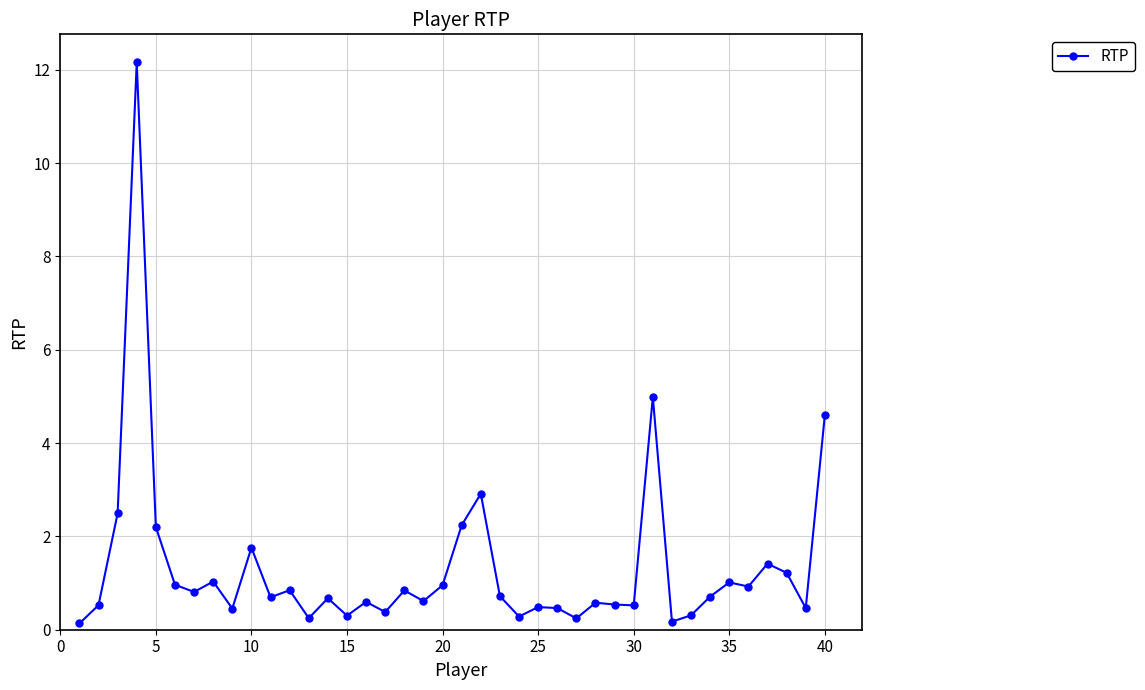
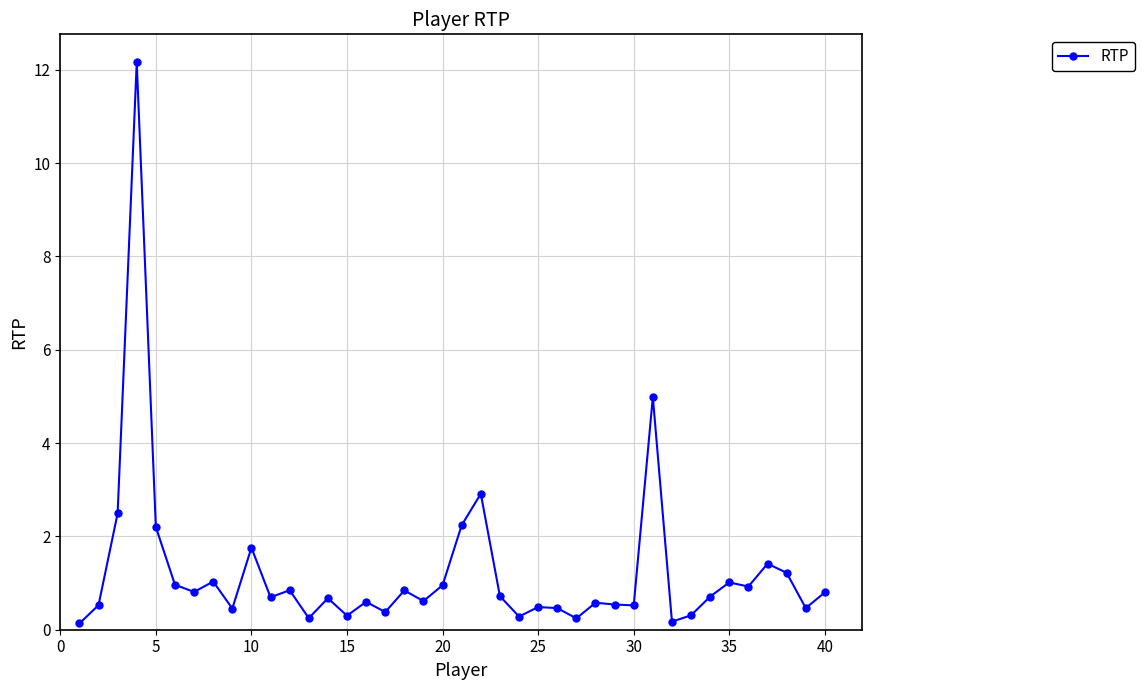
40: 4.6 -> 0.8
